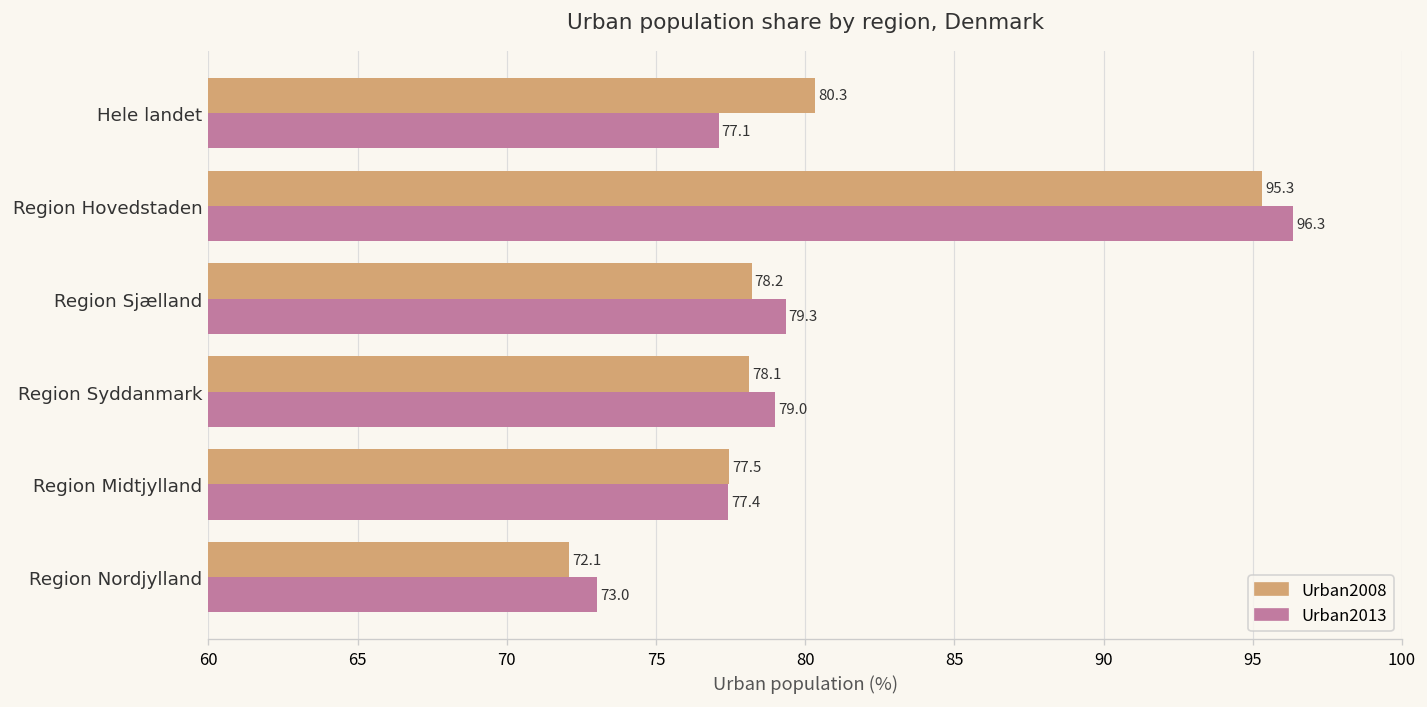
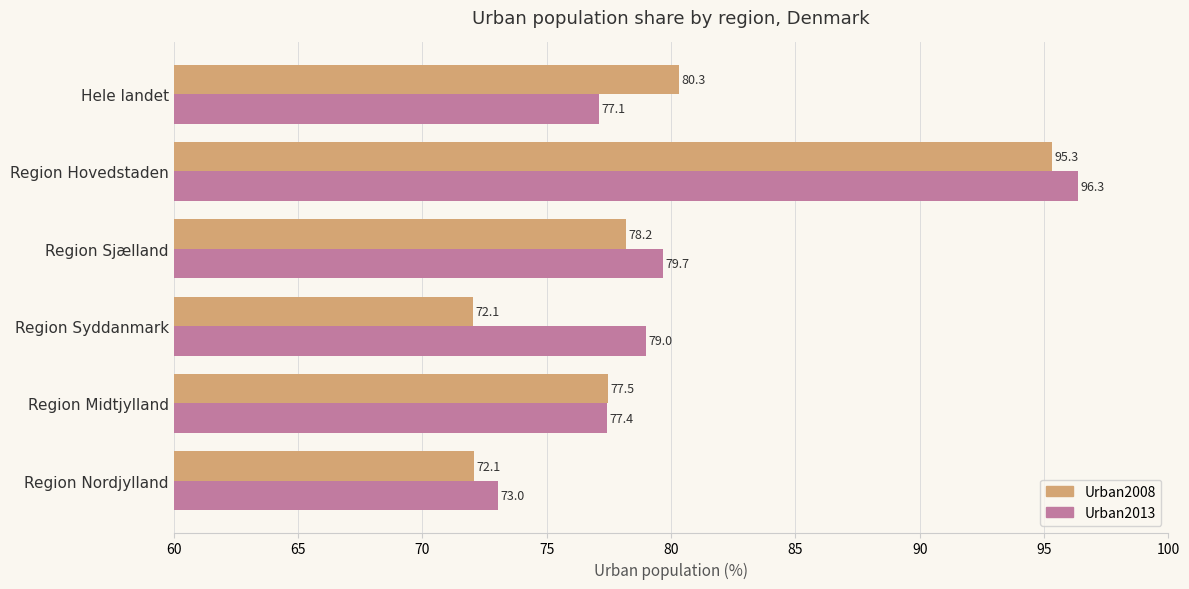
Urban2013, Region Sjælland: 79.3 -> 79.7
Urban2008, Region Syddanmark: 78.1 -> 72.1
